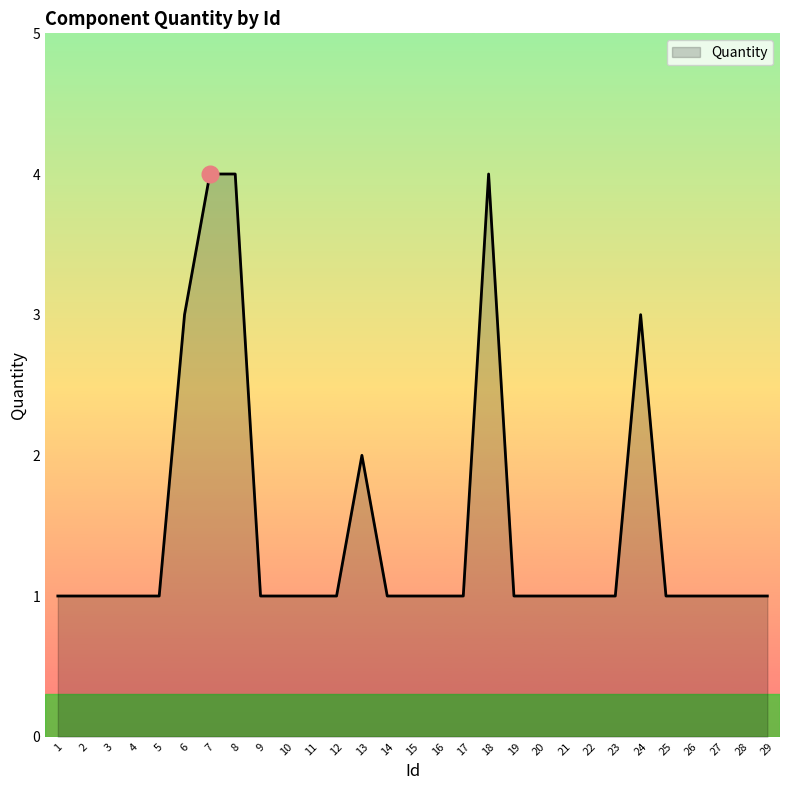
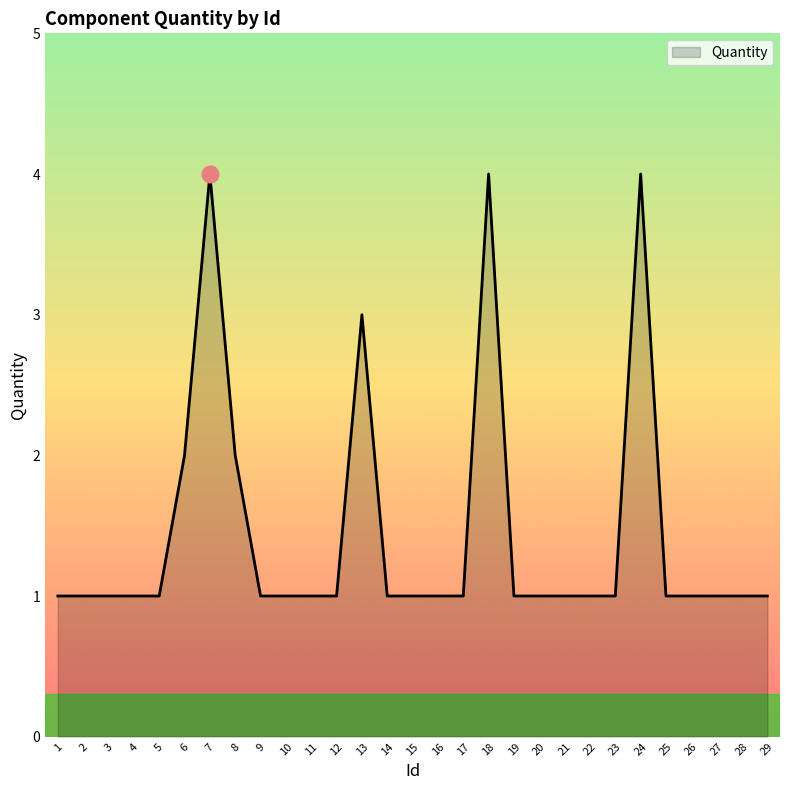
Quantity, 6: 3 -> 2
Quantity, 8: 4 -> 2
Quantity, 13: 2 -> 3
Quantity, 24: 3 -> 4
